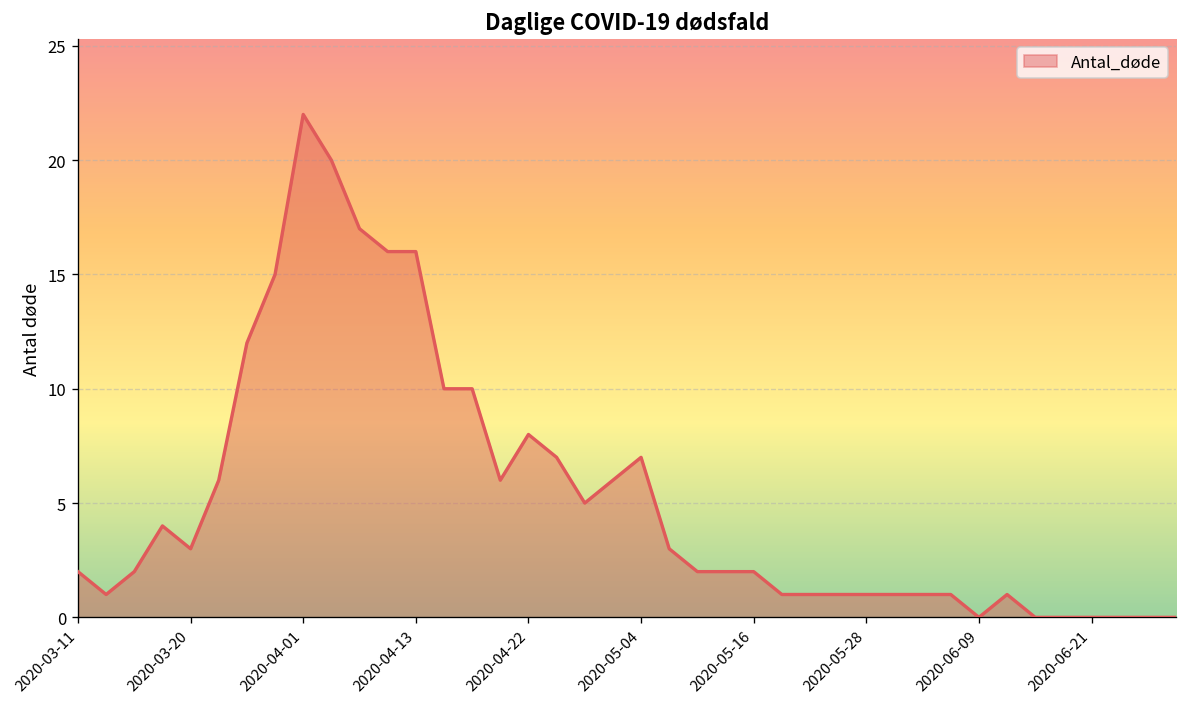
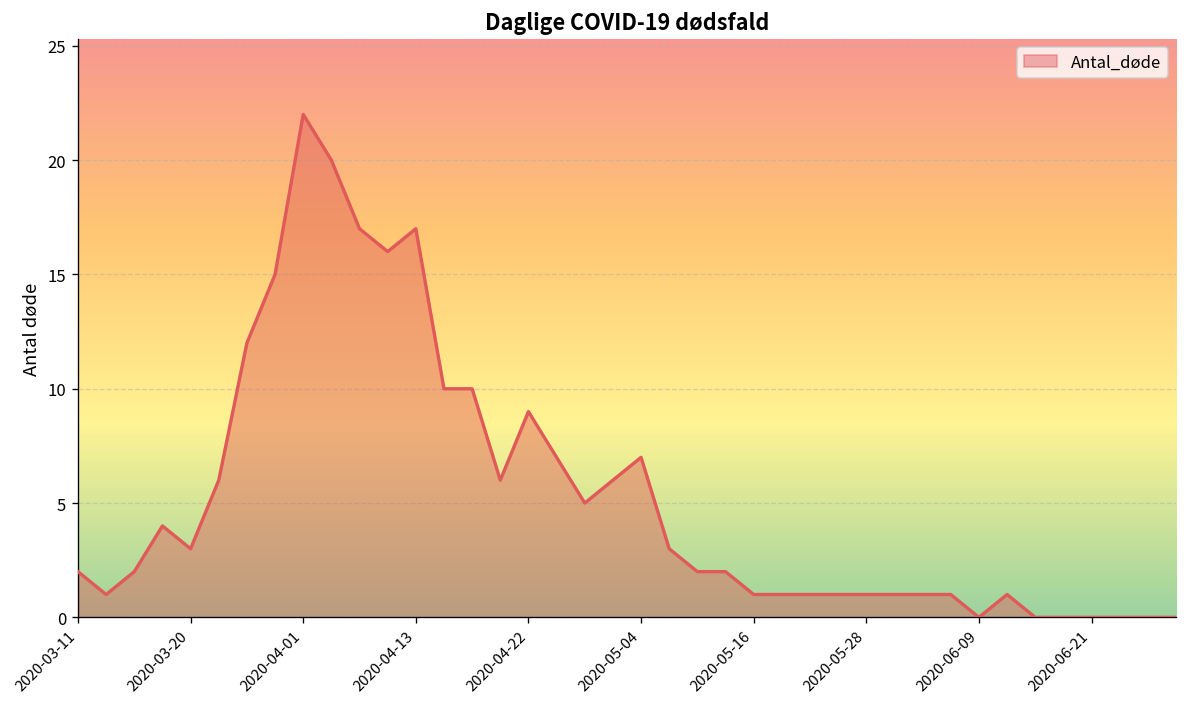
2020-04-13: 16 -> 17
2020-04-22: 8 -> 9
2020-05-16: 2 -> 1
